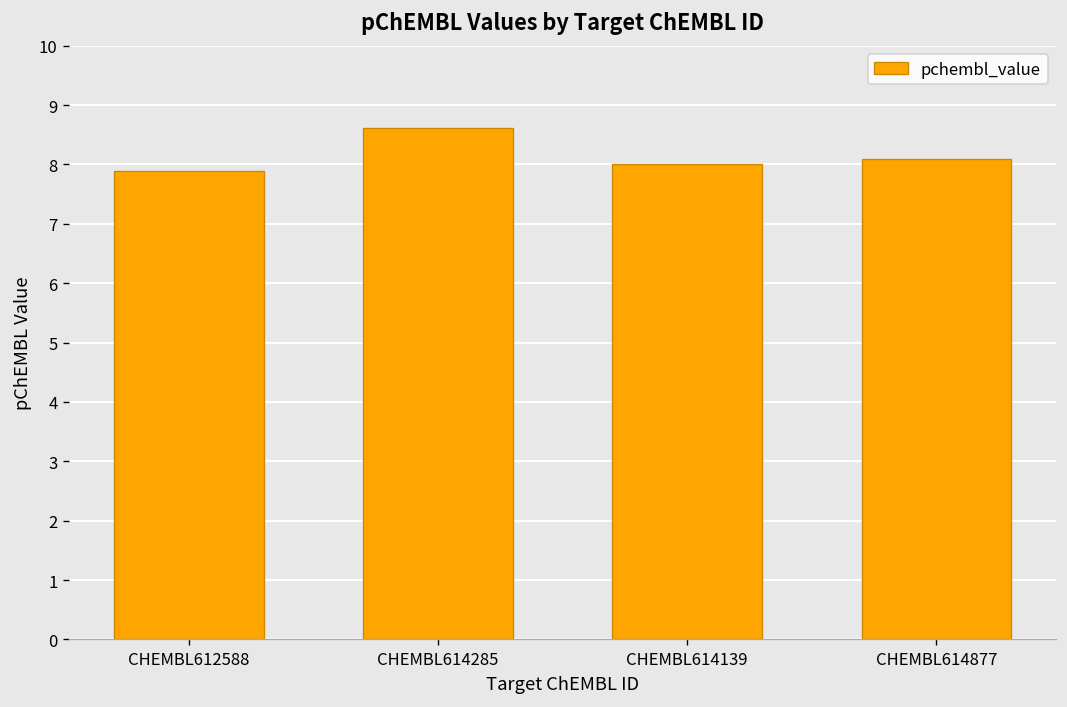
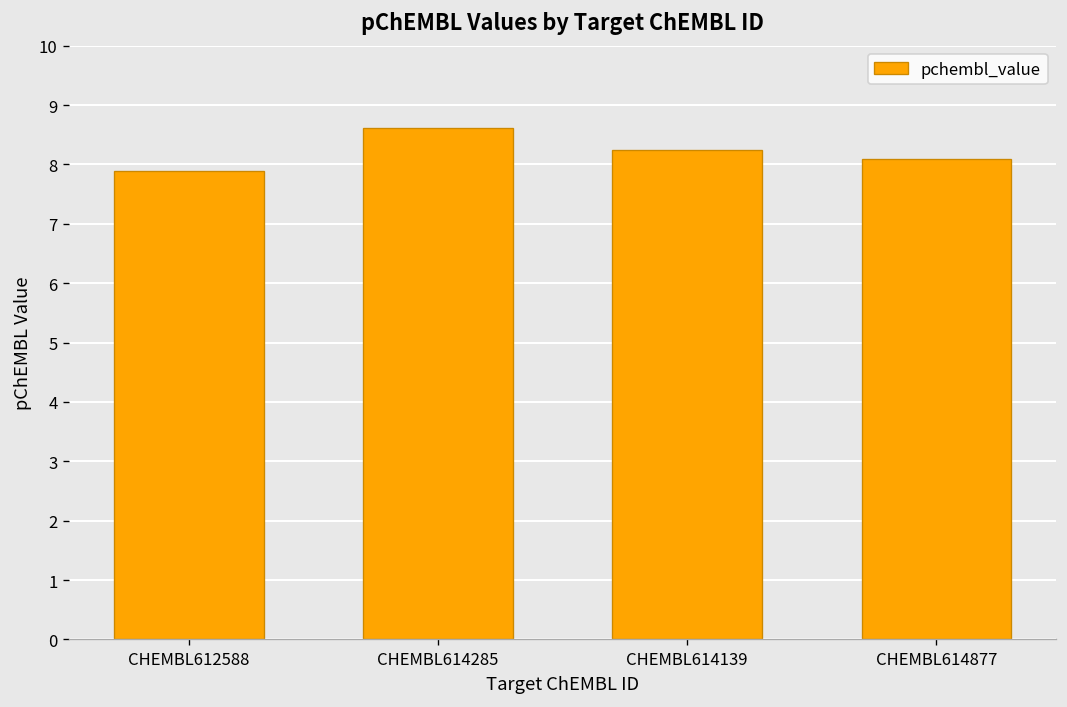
CHEMBL614139: 8.0 -> 8.2
